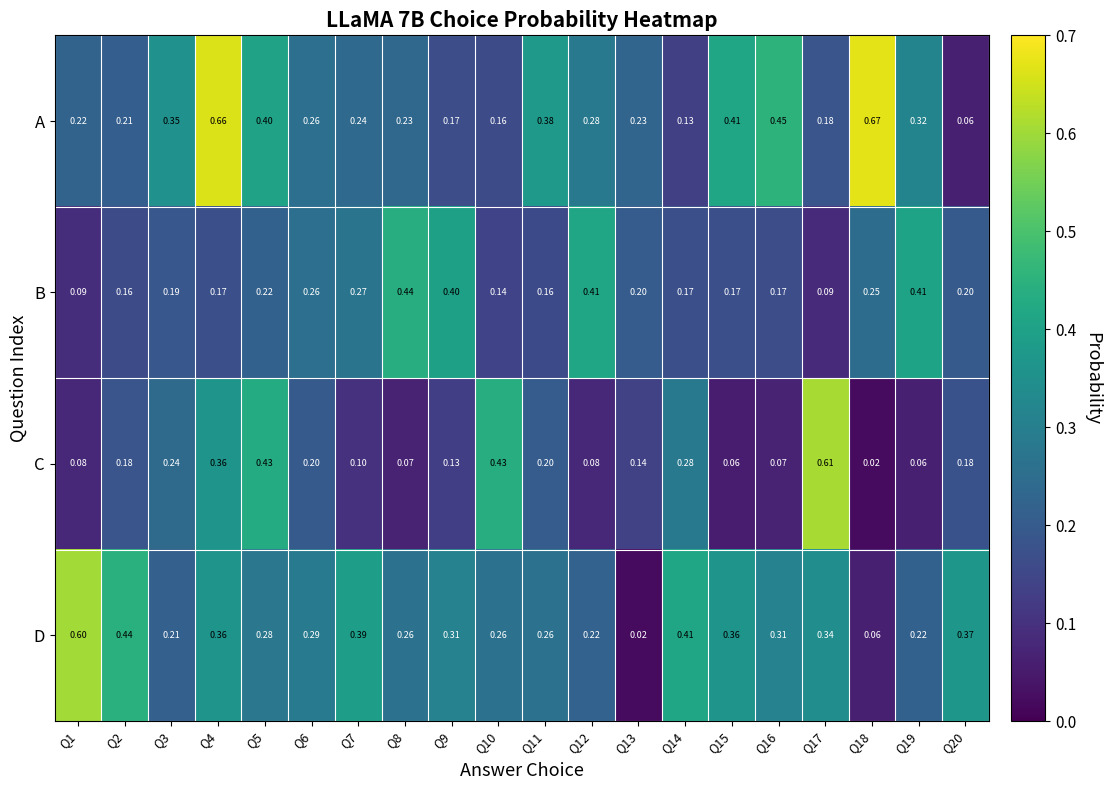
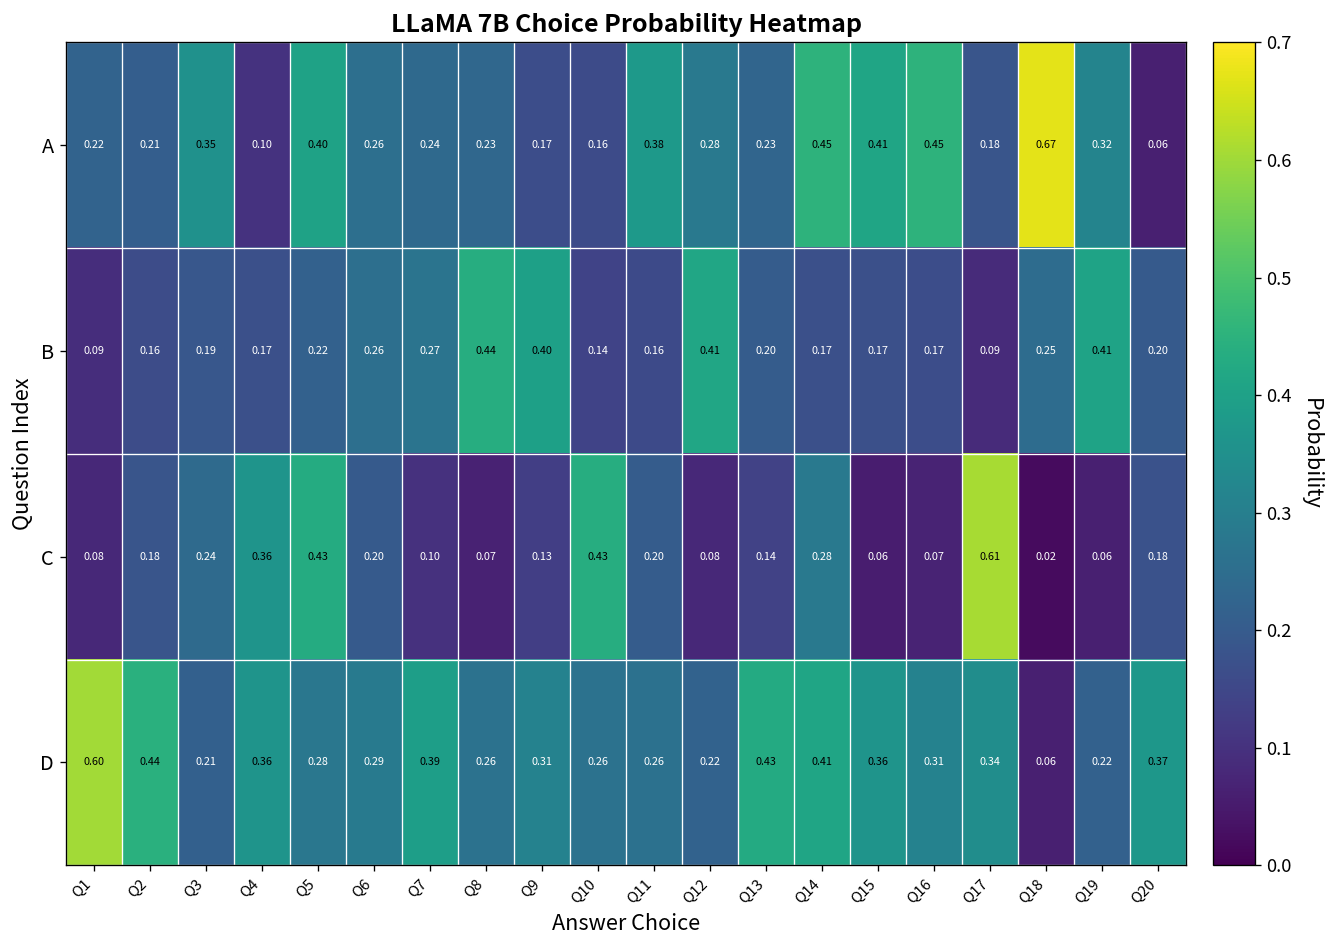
A, Q4: 0.66 -> 0.10
A, Q14: 0.13 -> 0.45
D, Q13: 0.02 -> 0.43
